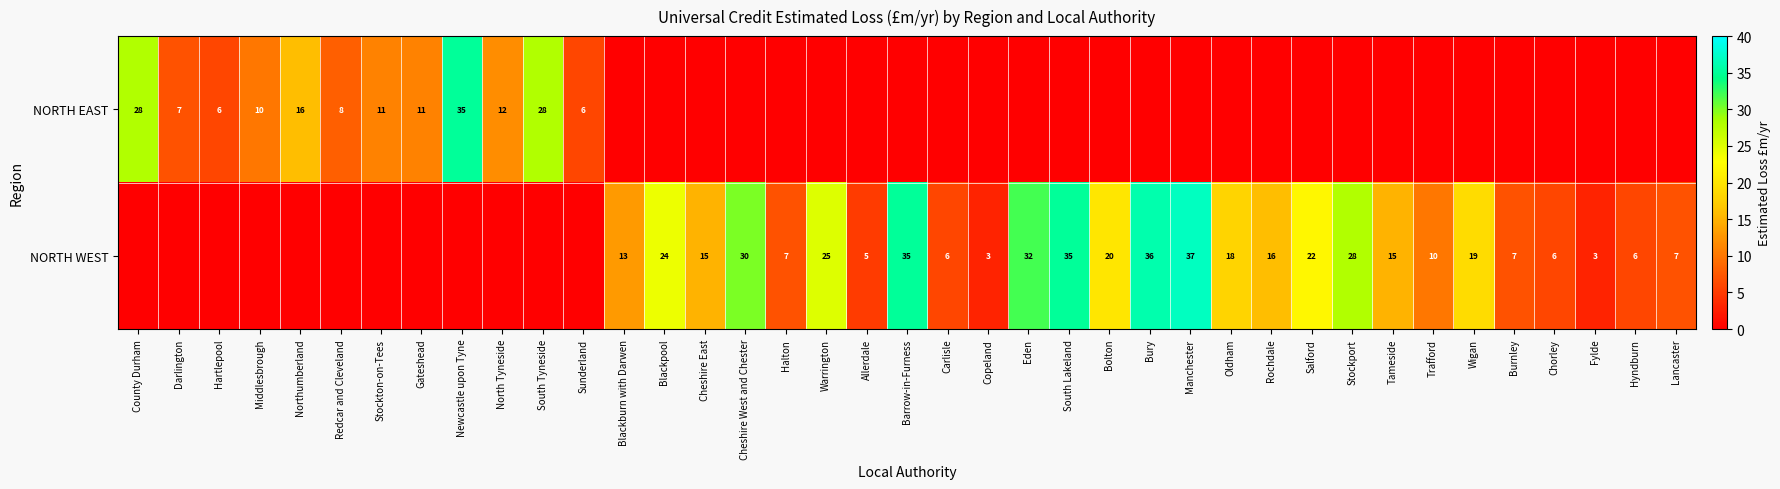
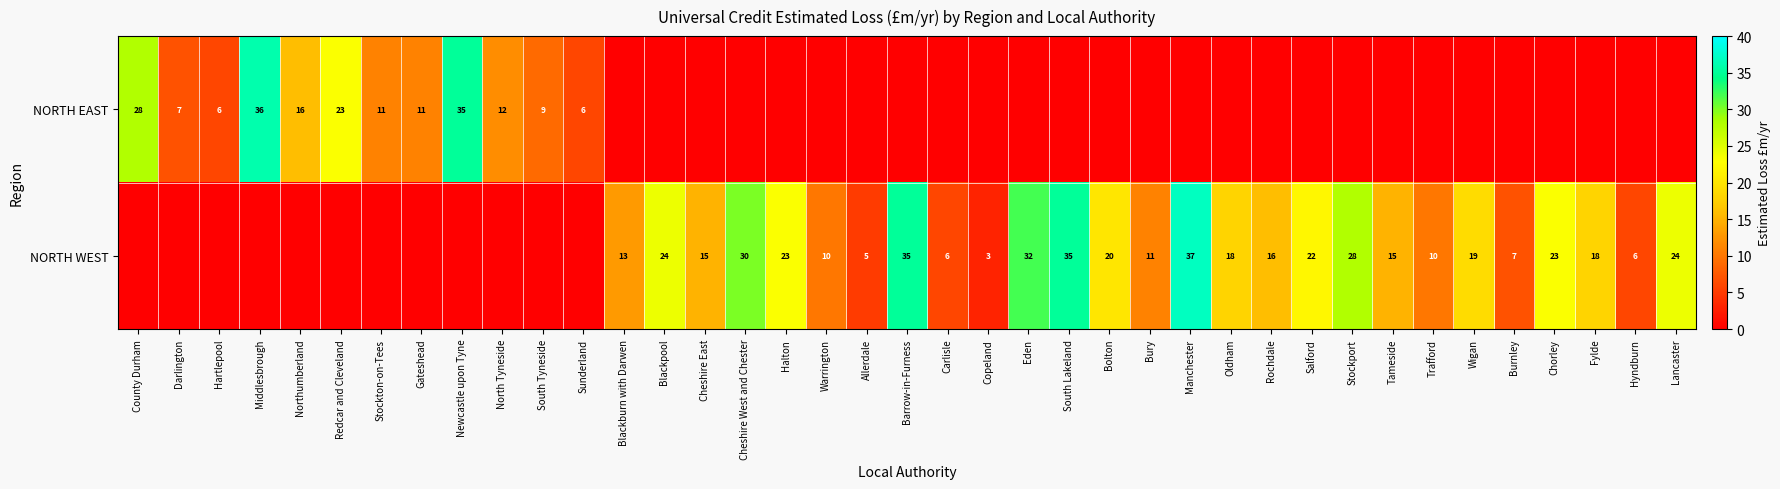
NORTH EAST, Middlesbrough: 10 -> 36
NORTH EAST, Redcar and Cleveland: 8 -> 23
NORTH EAST, South Tyneside: 28 -> 9
NORTH WEST, Halton: 7 -> 23
NORTH WEST, Warrington: 25 -> 10
NORTH WEST, Bury: 36 -> 11
NORTH WEST, Chorley: 6 -> 23
NORTH WEST, Fylde: 3 -> 18
NORTH WEST, Lancaster: 7 -> 24
